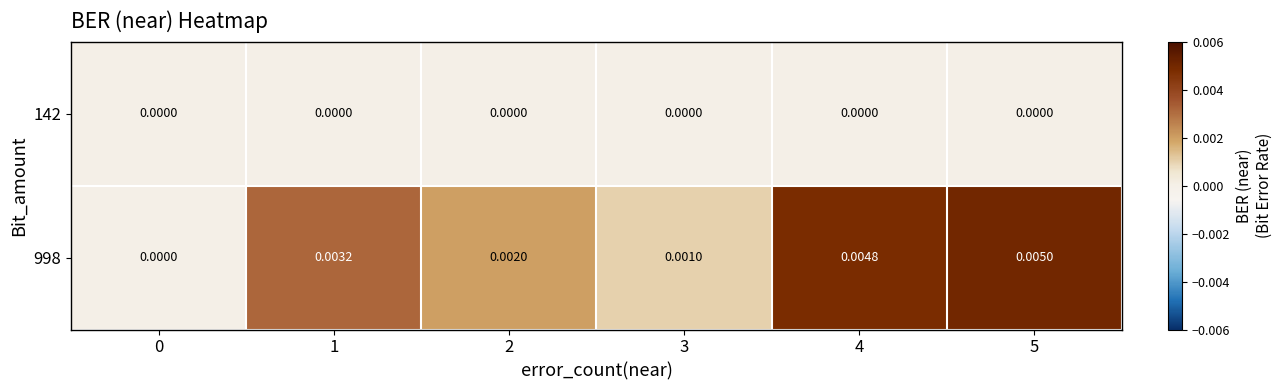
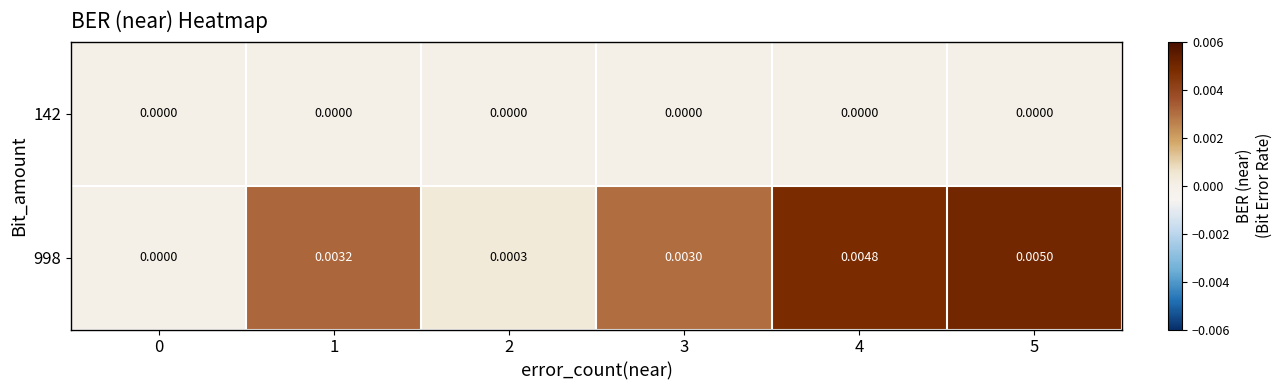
998, 2: 0.0020 -> 0.0003
998, 3: 0.0010 -> 0.0030
